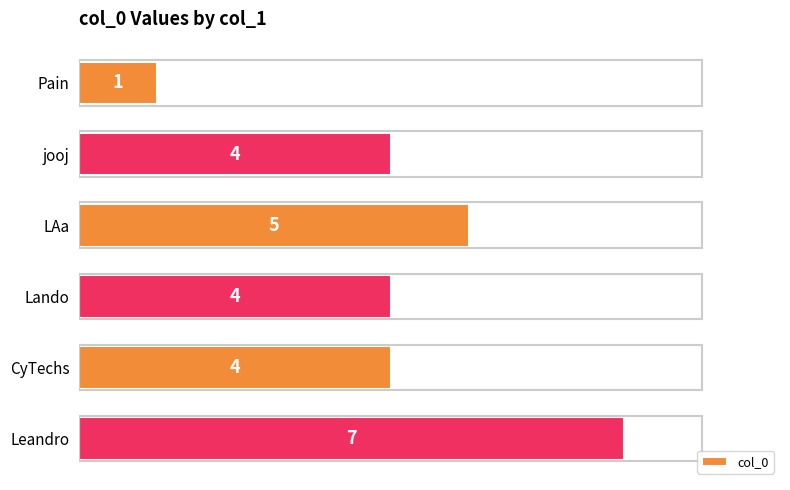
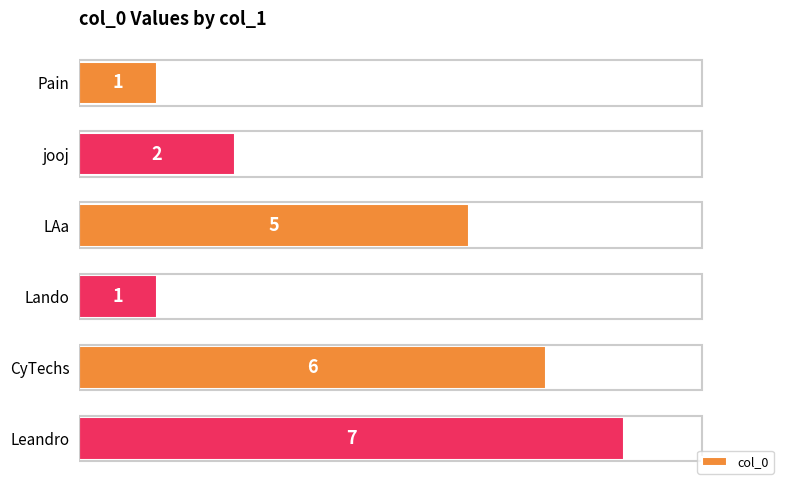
jooj: 4 -> 2
Lando: 4 -> 1
CyTechs: 4 -> 6
